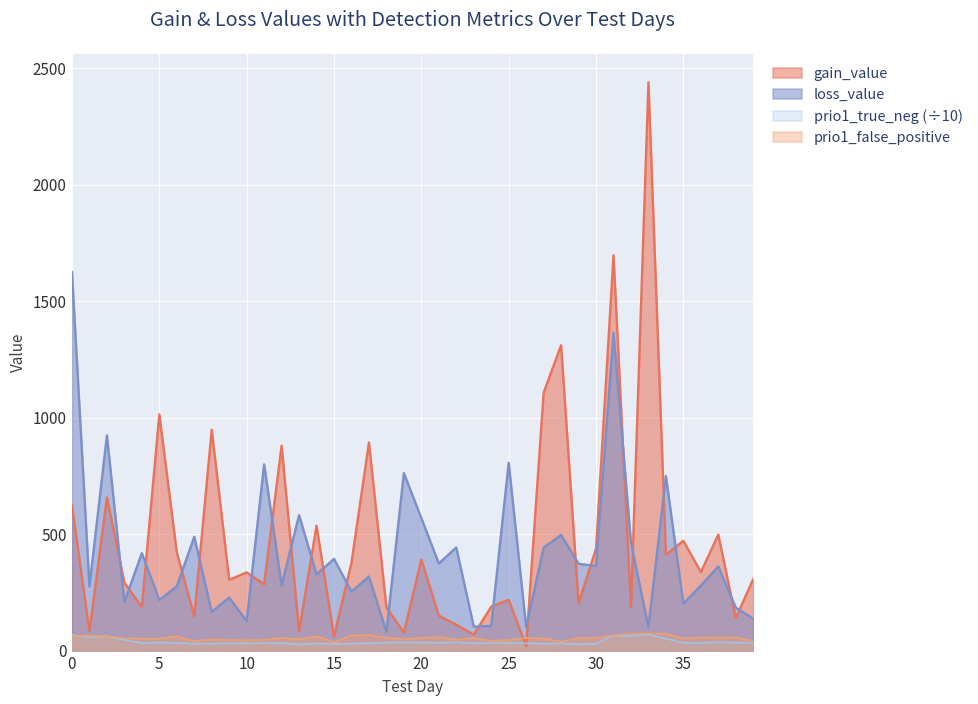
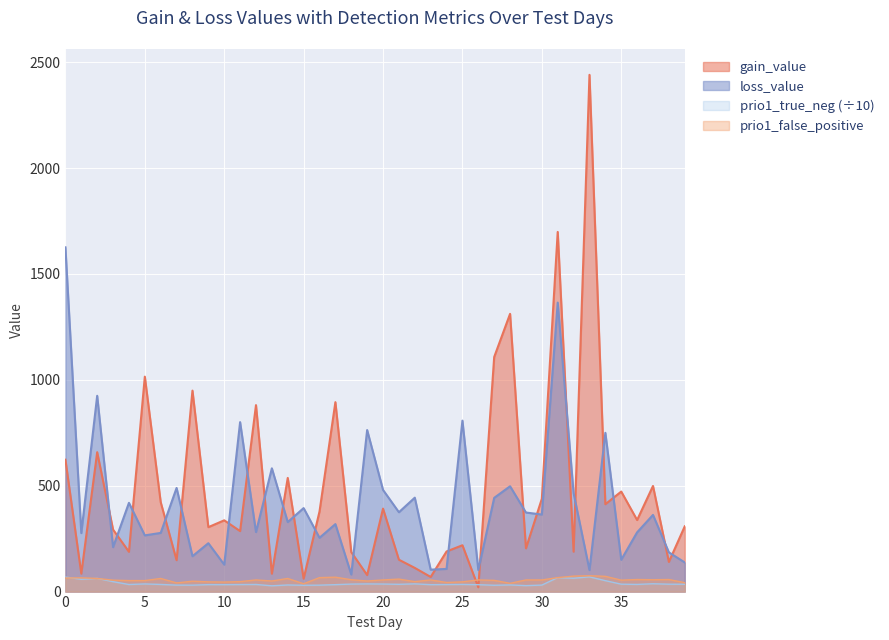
loss_value, 5: 220 -> 270
loss_value, 20: 570 -> 480
loss_value, 35: 200 -> 150
